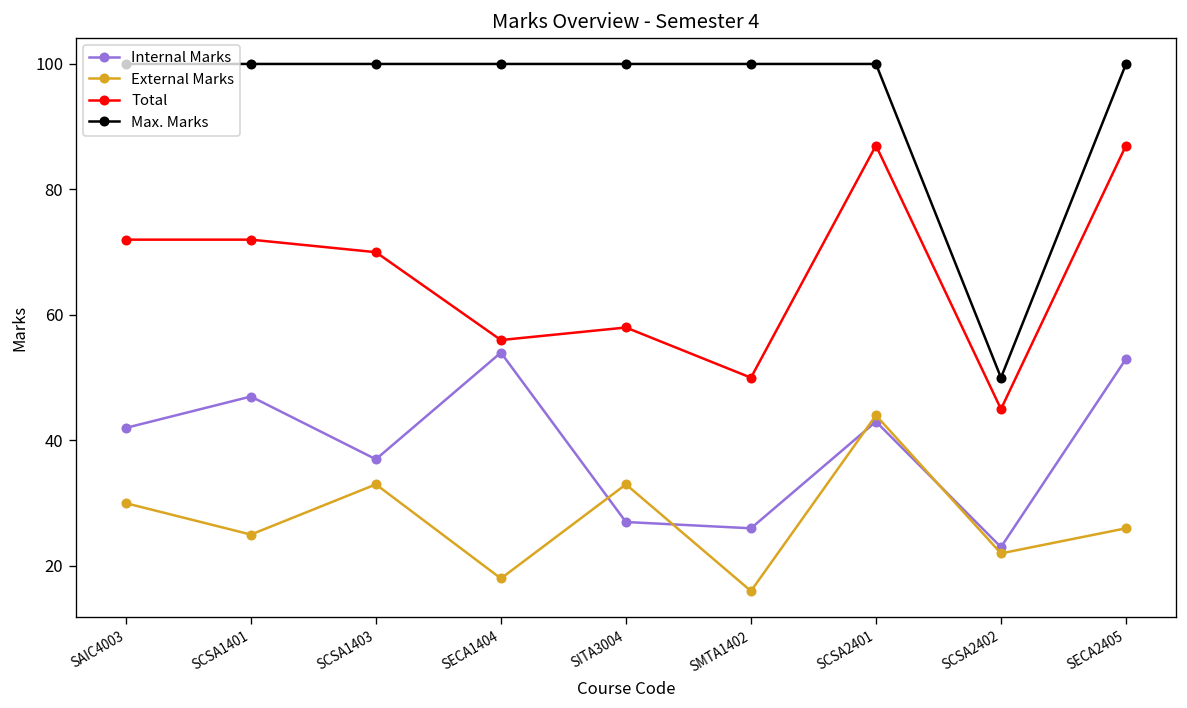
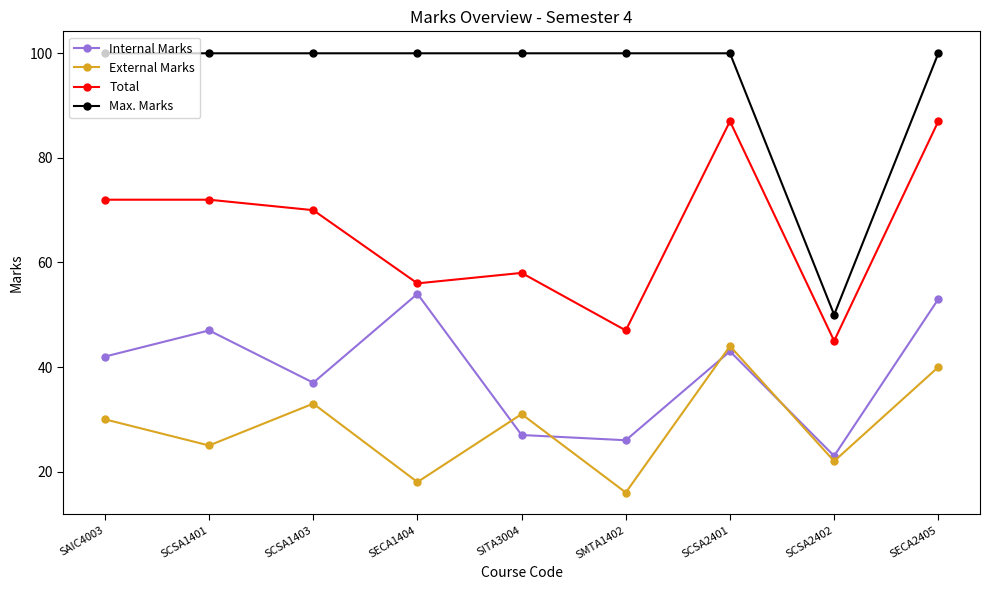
External Marks, SITA3004: 33 -> 31
Total, SMTA1402: 50 -> 47
External Marks, SECA2405: 26 -> 40
